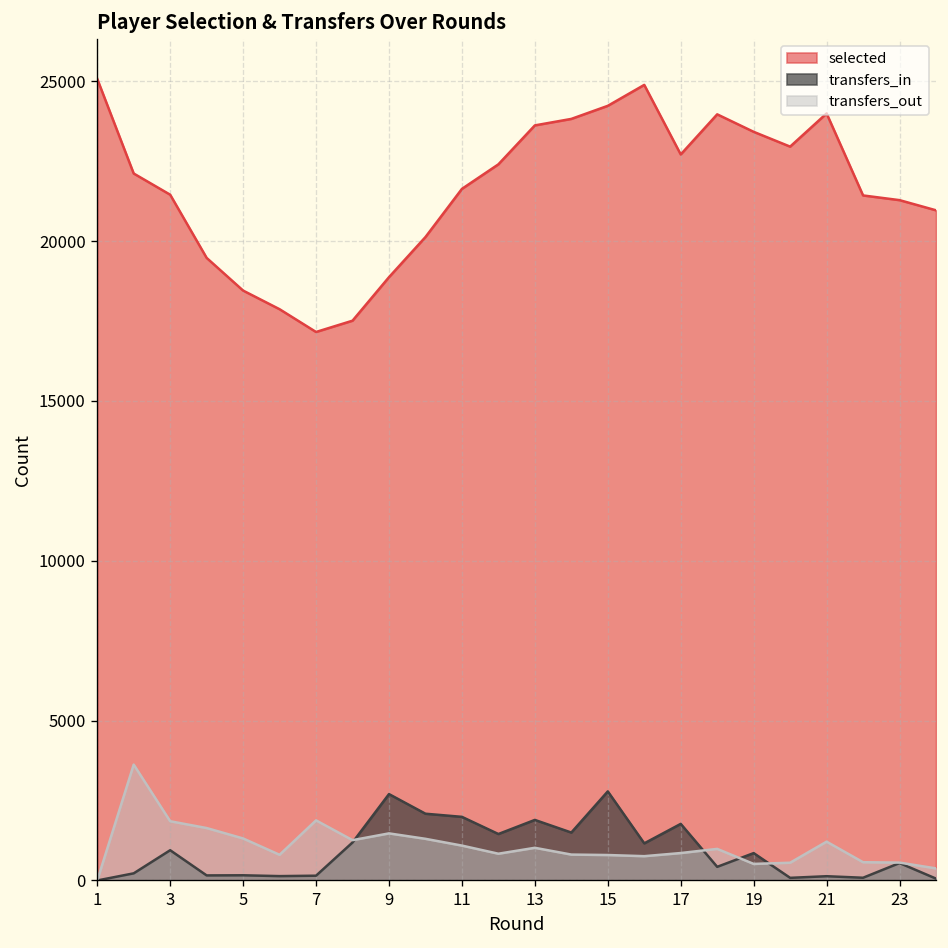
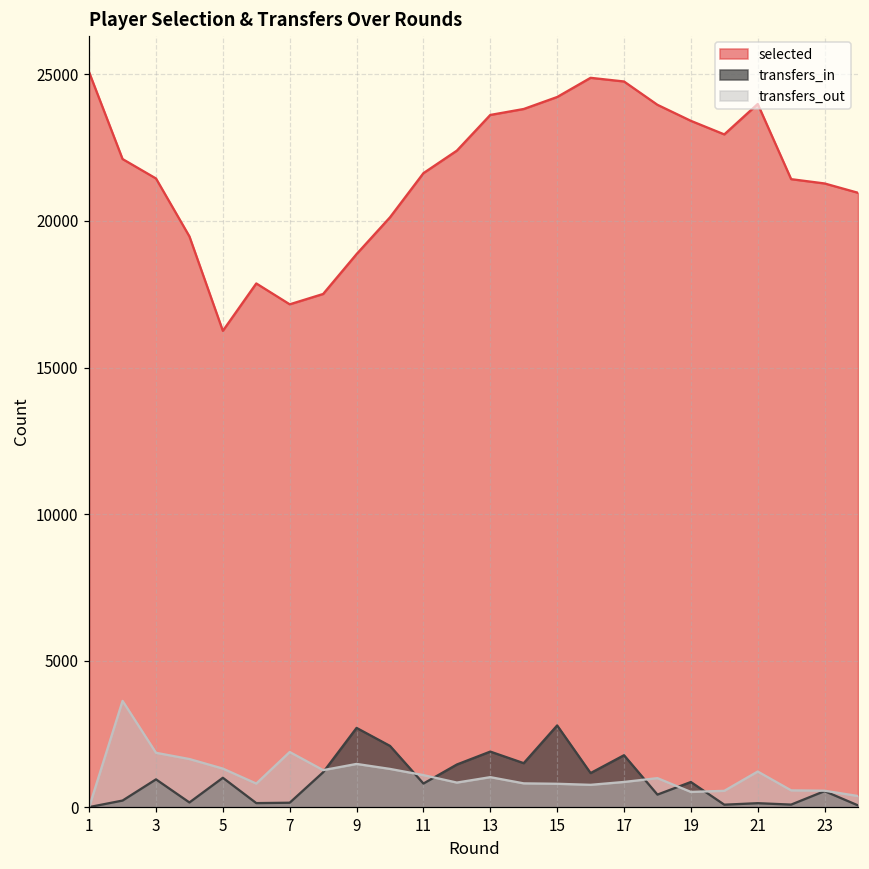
selected, 5: 18500 -> 16300
transfers_in, 5: 200 -> 1000
transfers_in, 11: 2000 -> 800
selected, 17: 22700 -> 24800
